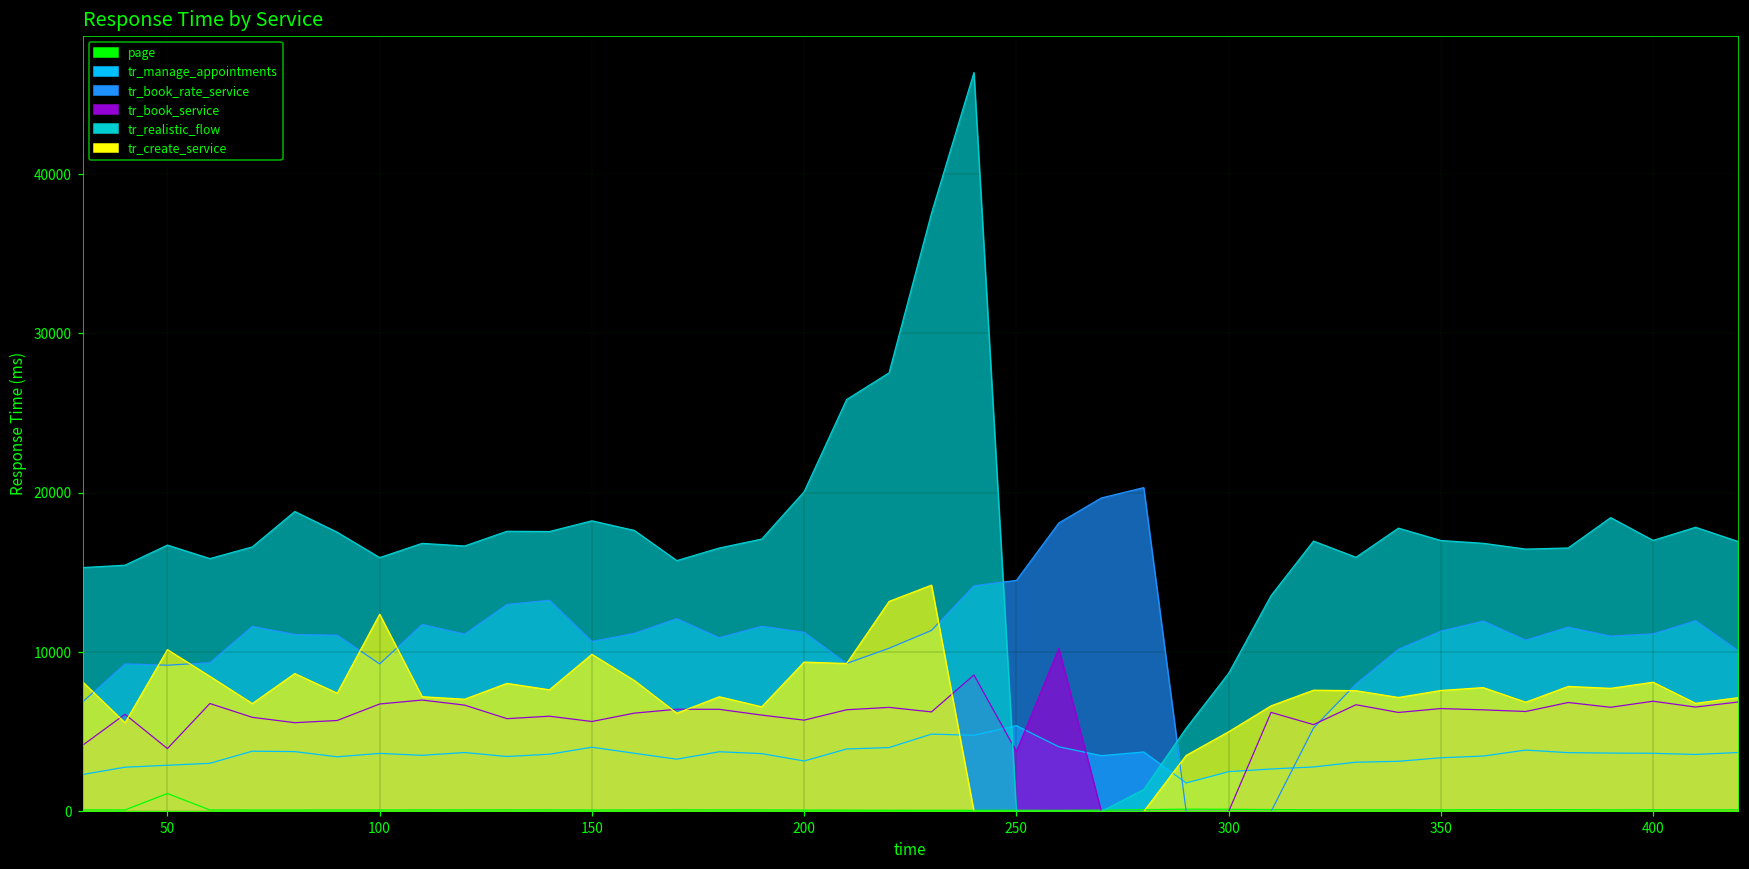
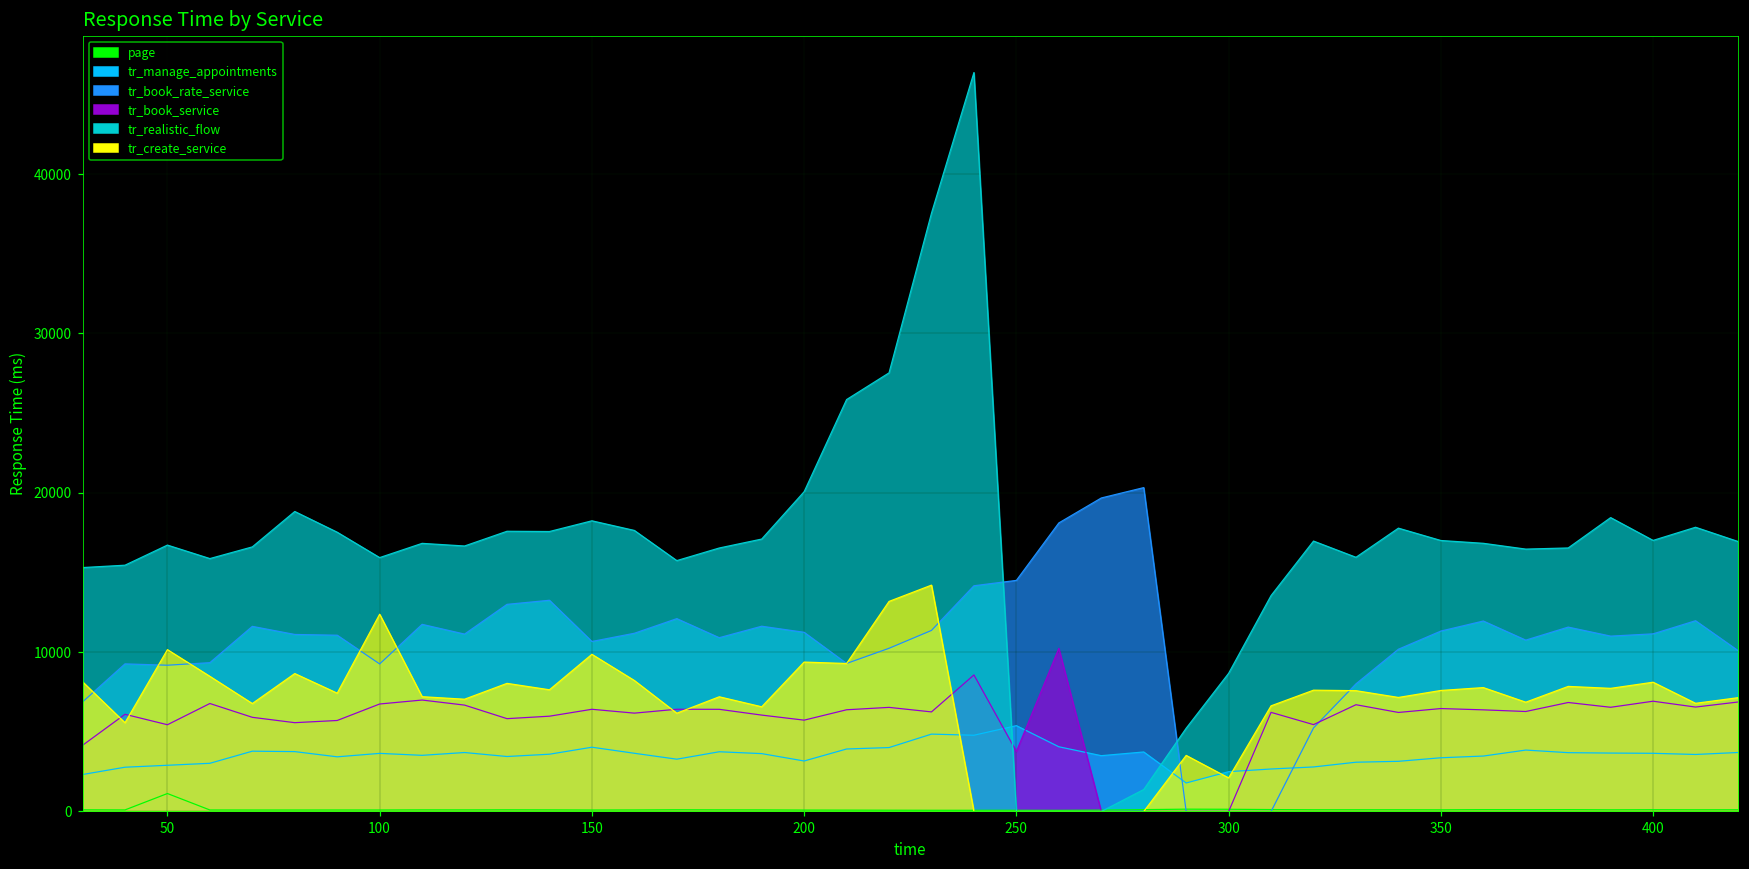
tr_book_service, 50: 3900 -> 5400
tr_book_service, 150: 5600 -> 6400
tr_create_service, 300: 5000 -> 2100
